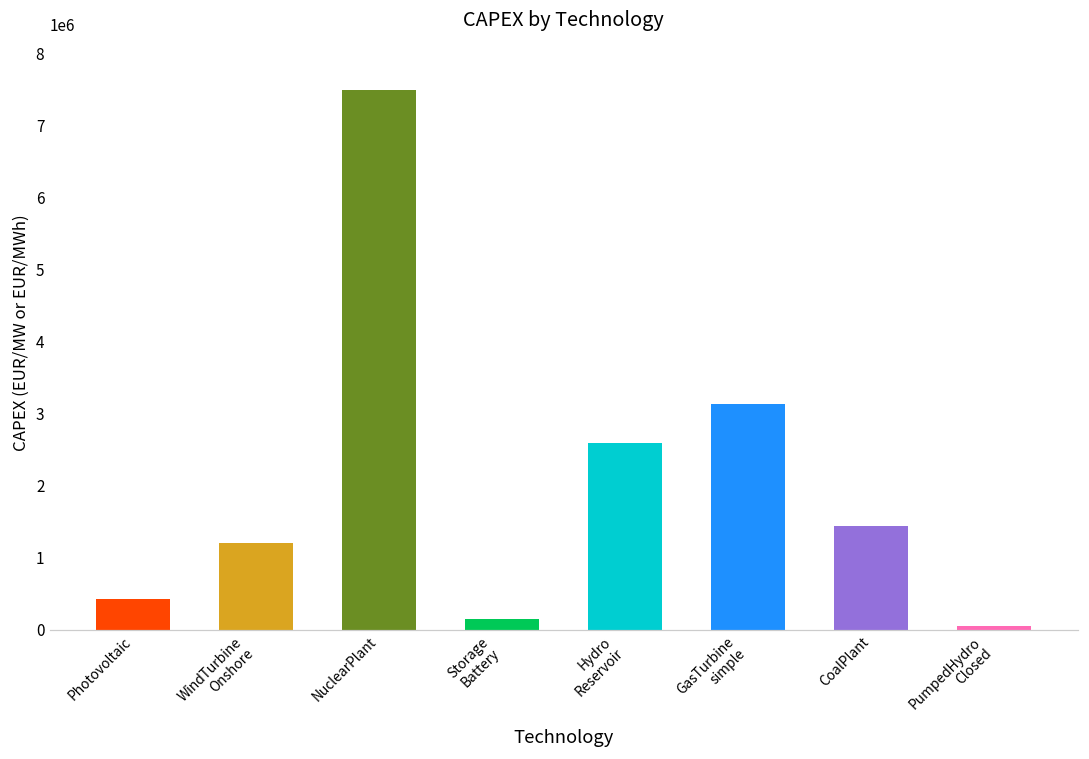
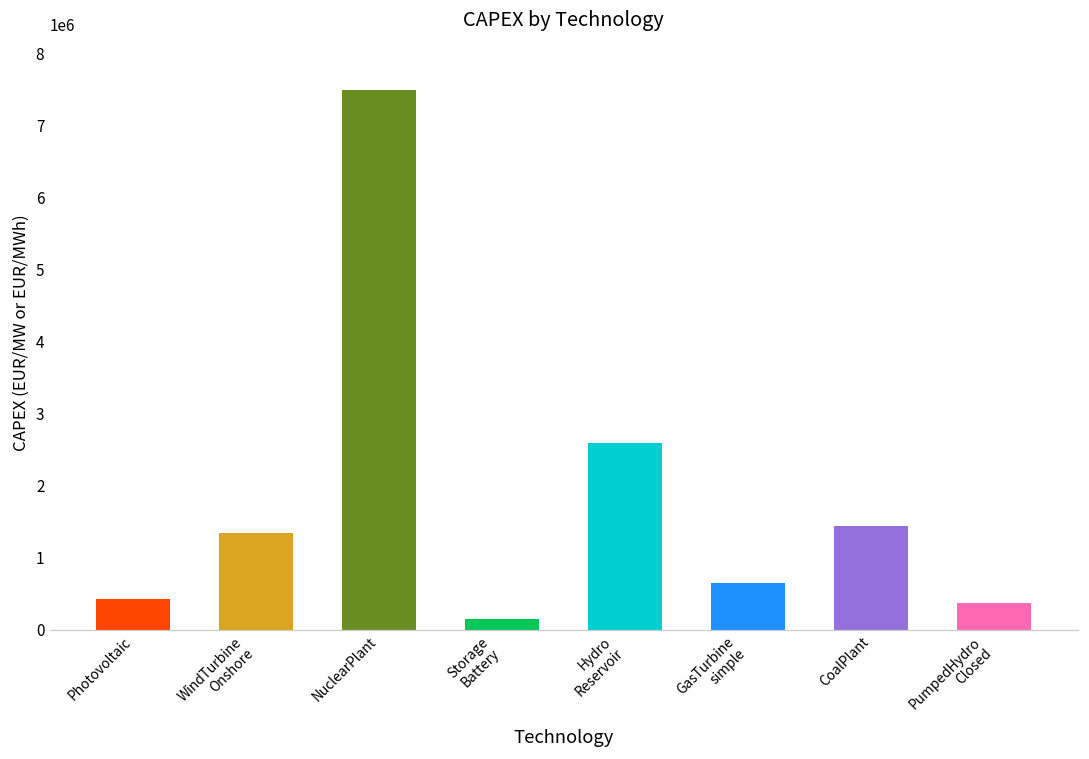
WindTurbine Onshore: 1200000 -> 1400000
GasTurbine simple: 3100000 -> 600000
PumpedHydro Closed: 100000 -> 400000
